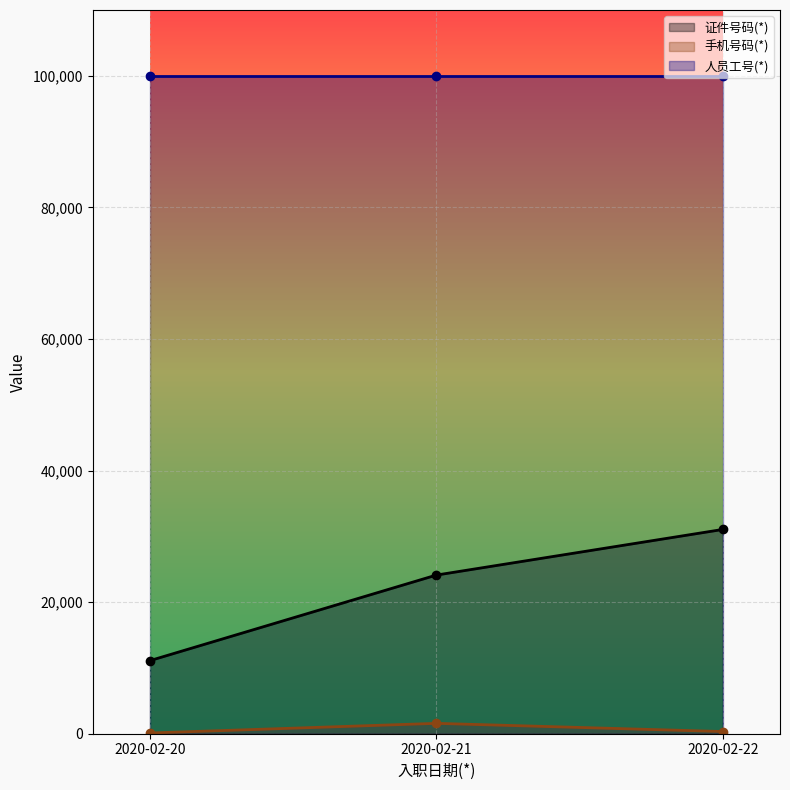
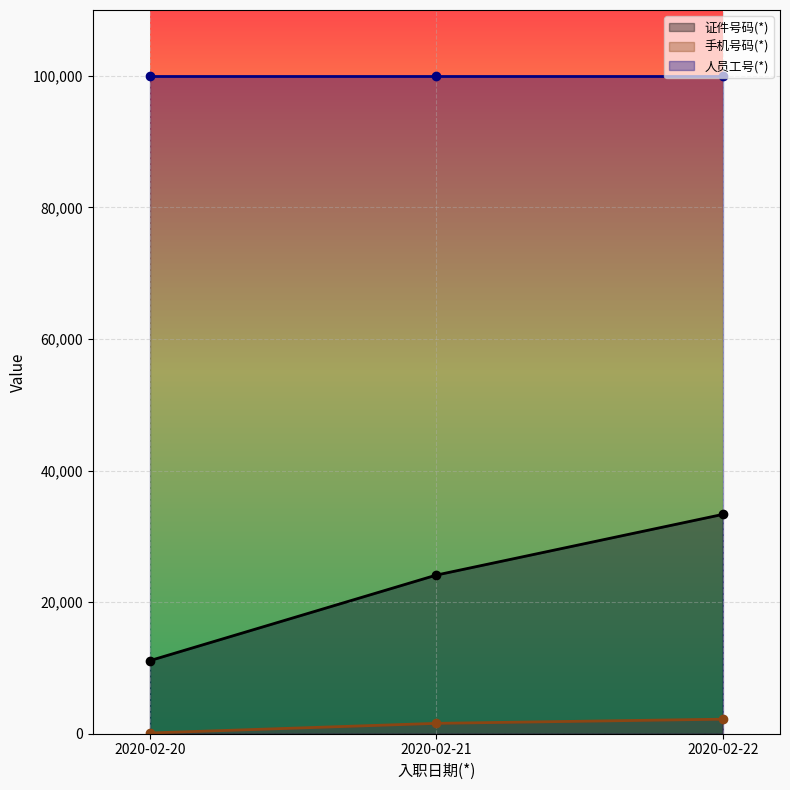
证件号码(*), 2020-02-22: 31,000 -> 33,000
手机号码(*), 2020-02-22: 0 -> 2,000
